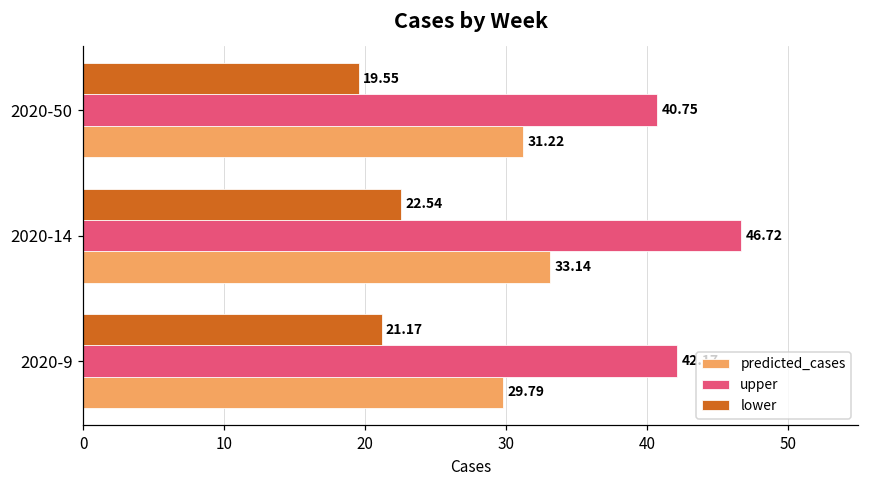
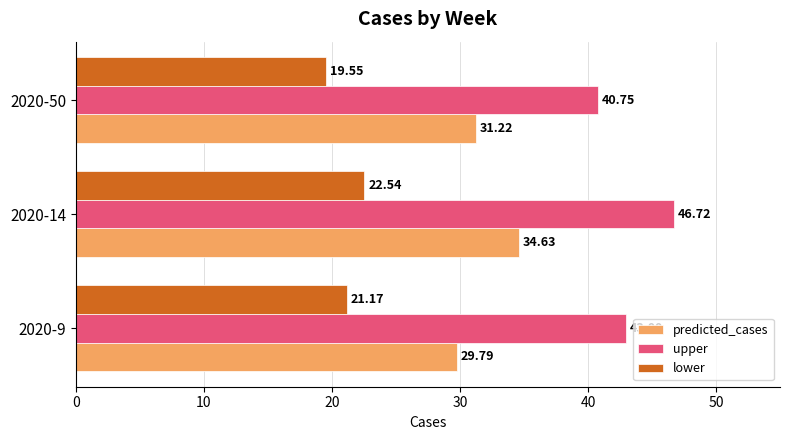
predicted_cases, 2020-14: 33.14 -> 34.63
upper, 2020-9: 42.2 -> 43.0
